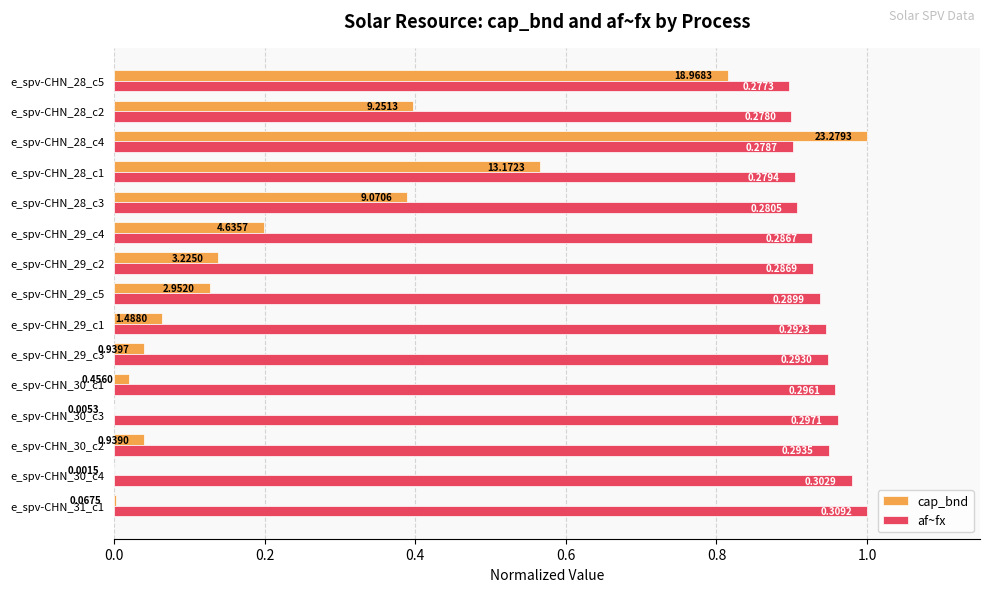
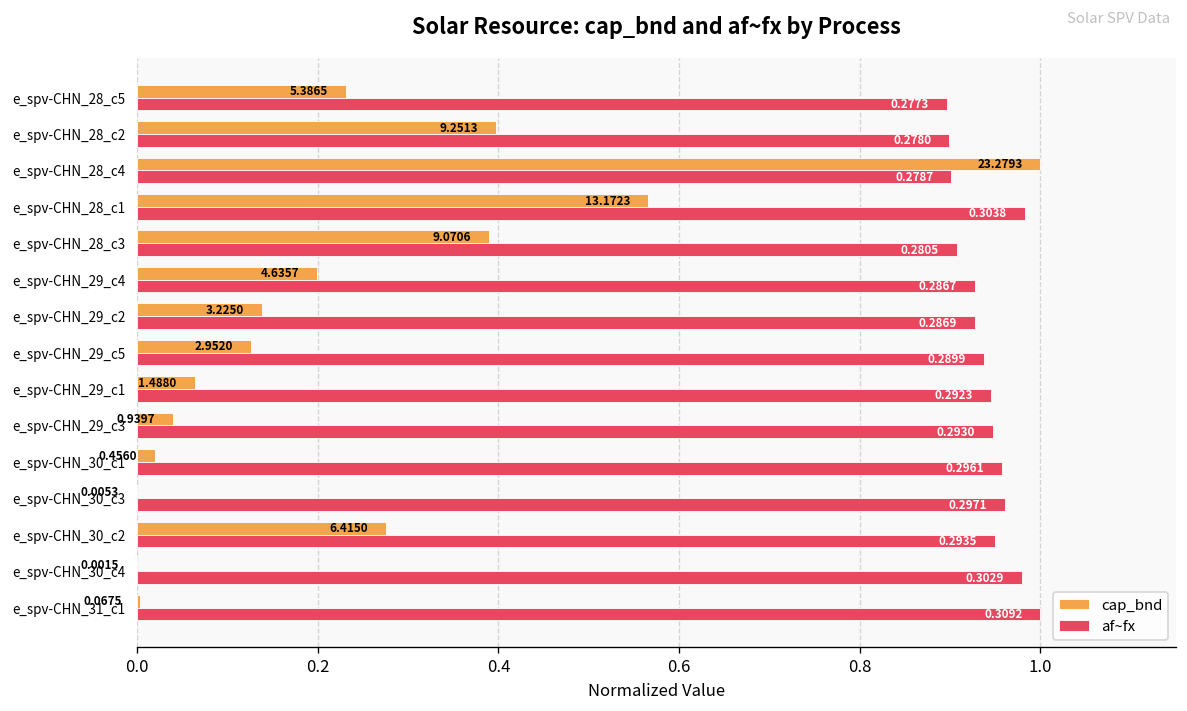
cap_bnd, e_spv-CHN_28_c5: 18.9683 -> 5.3865
af~fx, e_spv-CHN_28_c1: 0.2794 -> 0.3038
cap_bnd, e_spv-CHN_30_c2: 0.9390 -> 6.4150
